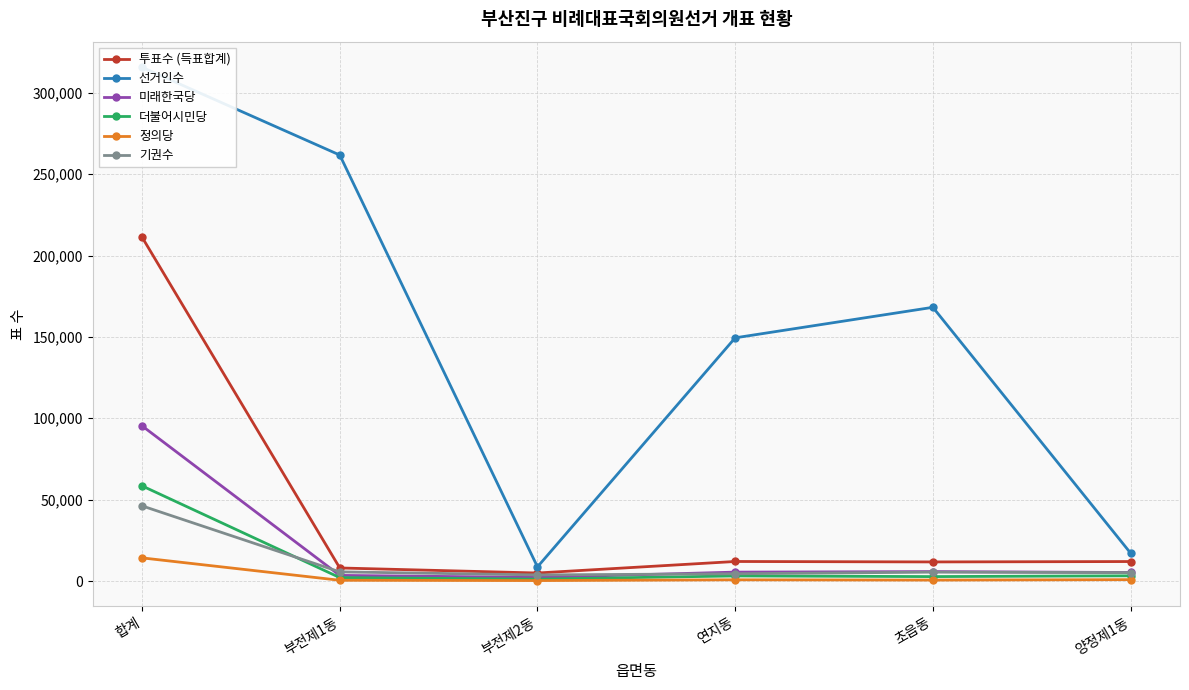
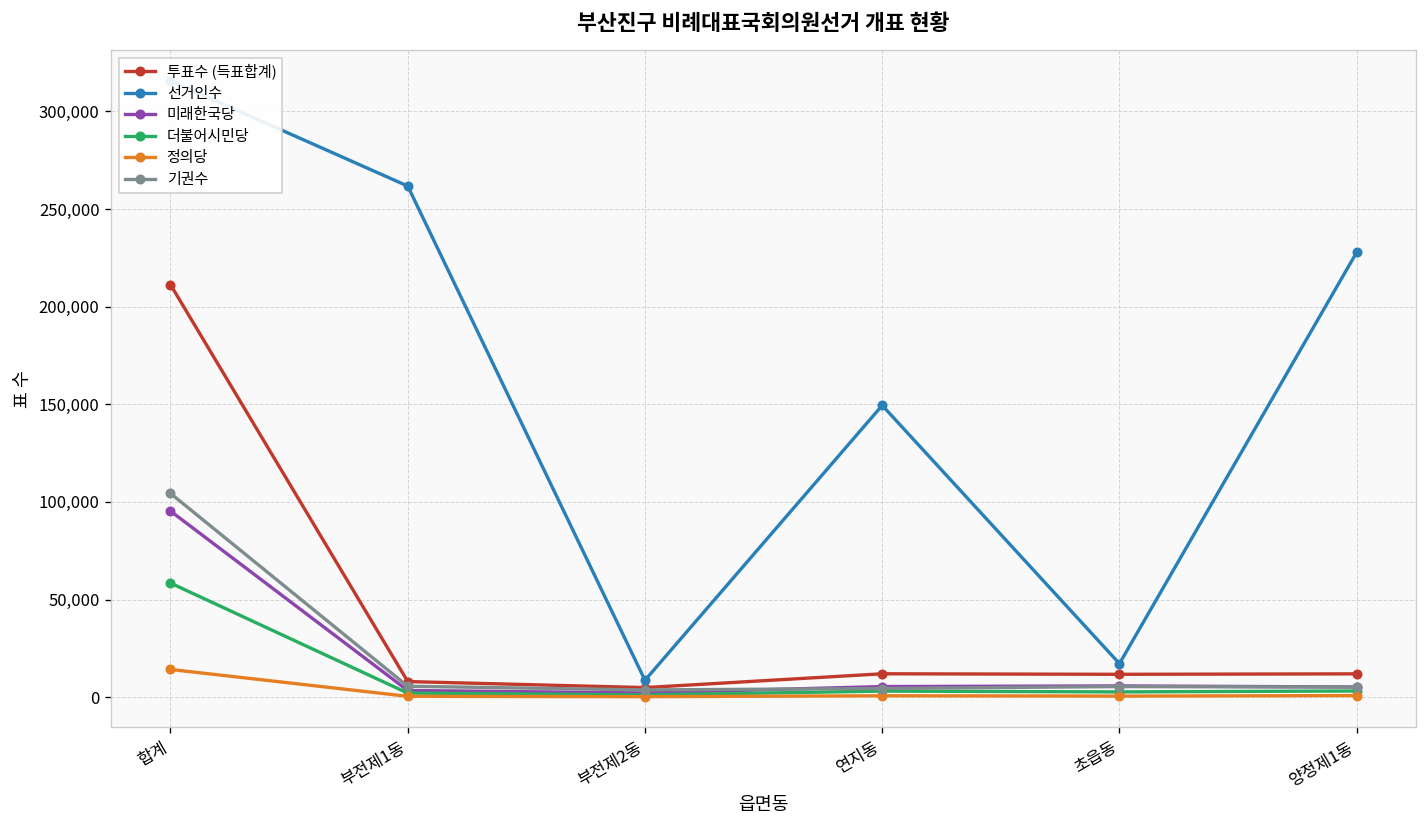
기권수, 합계: 46,000 -> 104,000
선거인수, 초읍동: 168,000 -> 17,000
선거인수, 양정제1동: 17,000 -> 228,000
